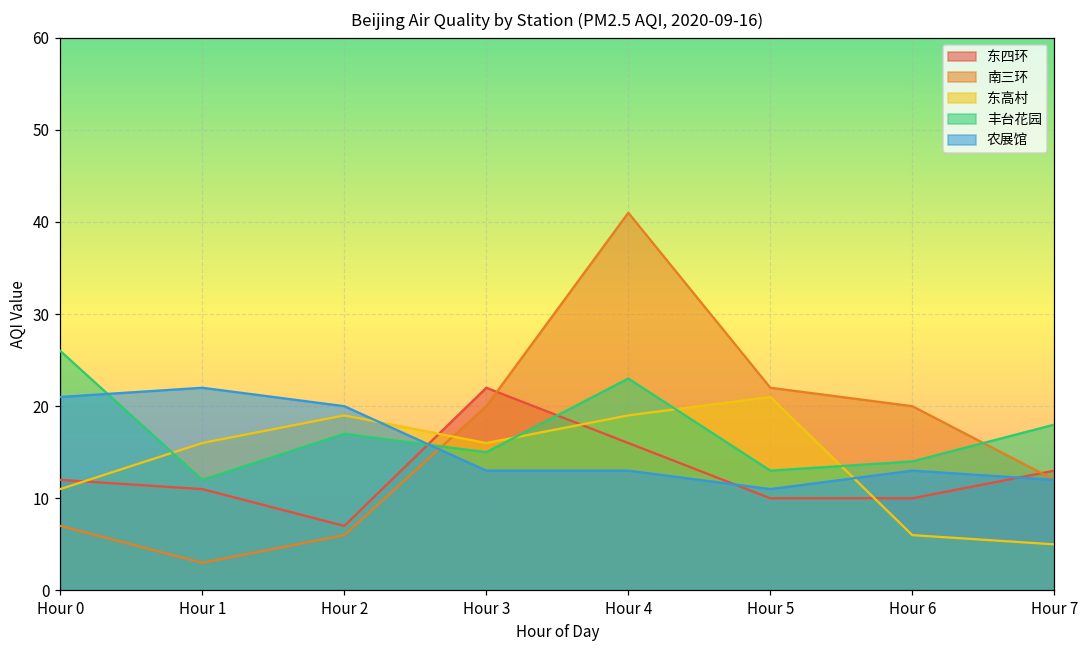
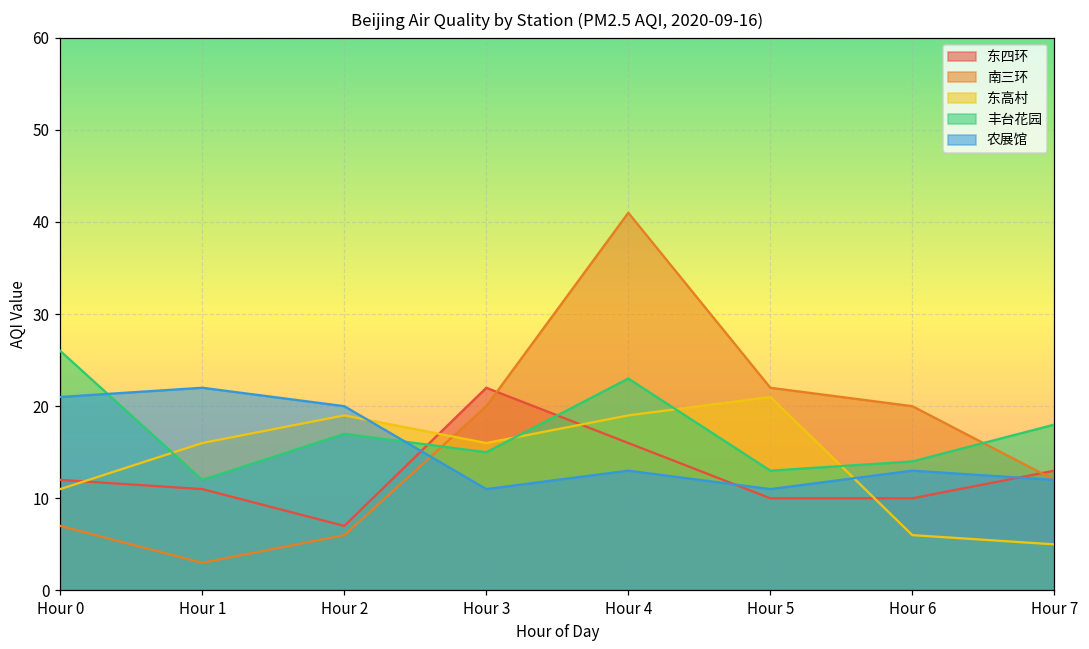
农展馆, Hour 3: 13 -> 11
